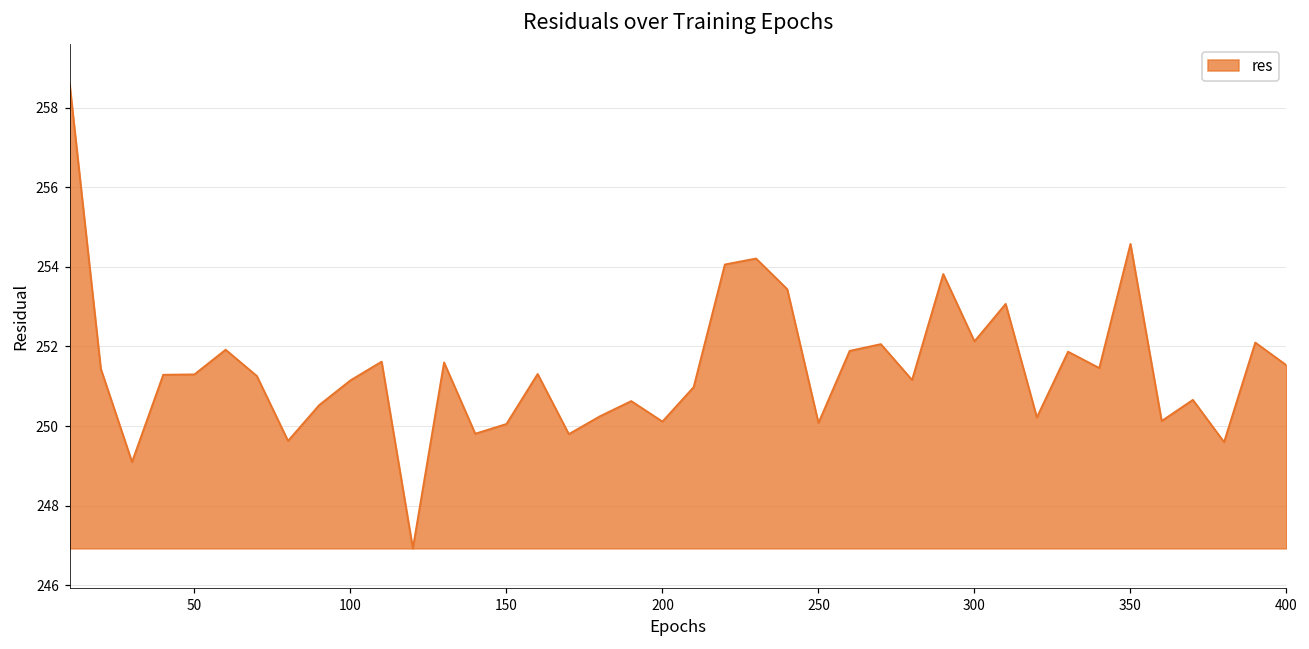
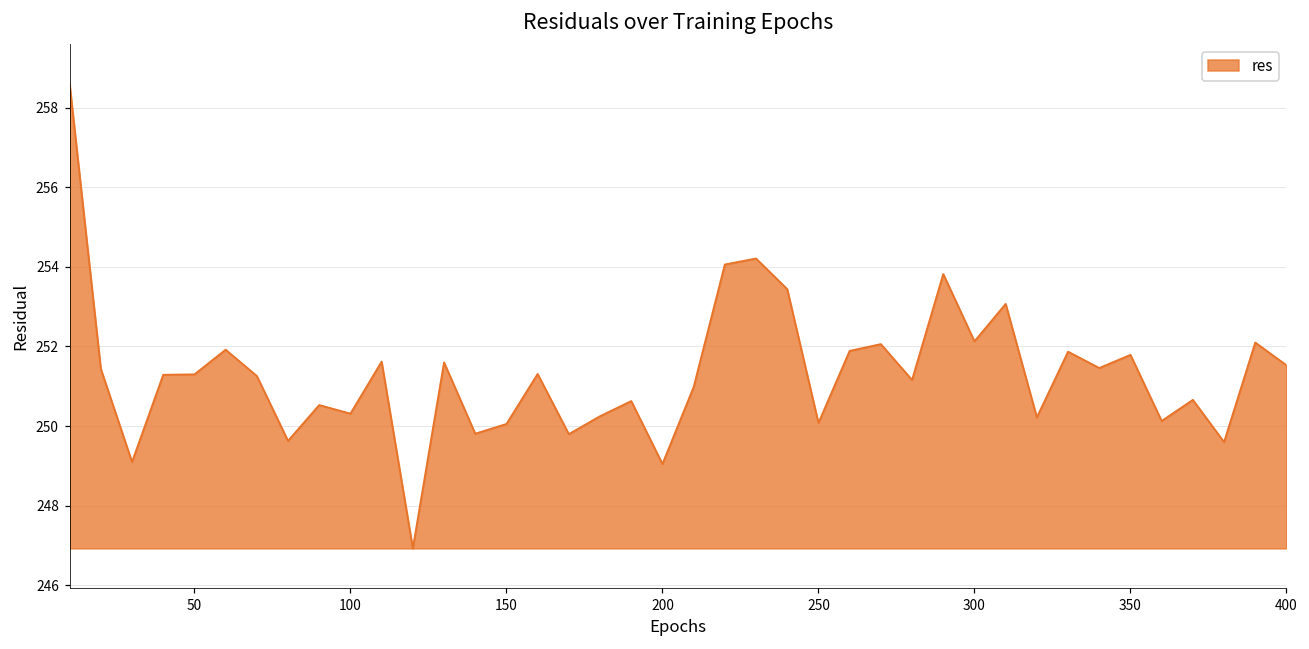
100: 251.1 -> 250.3
200: 250.1 -> 249.0
350: 254.6 -> 251.8
